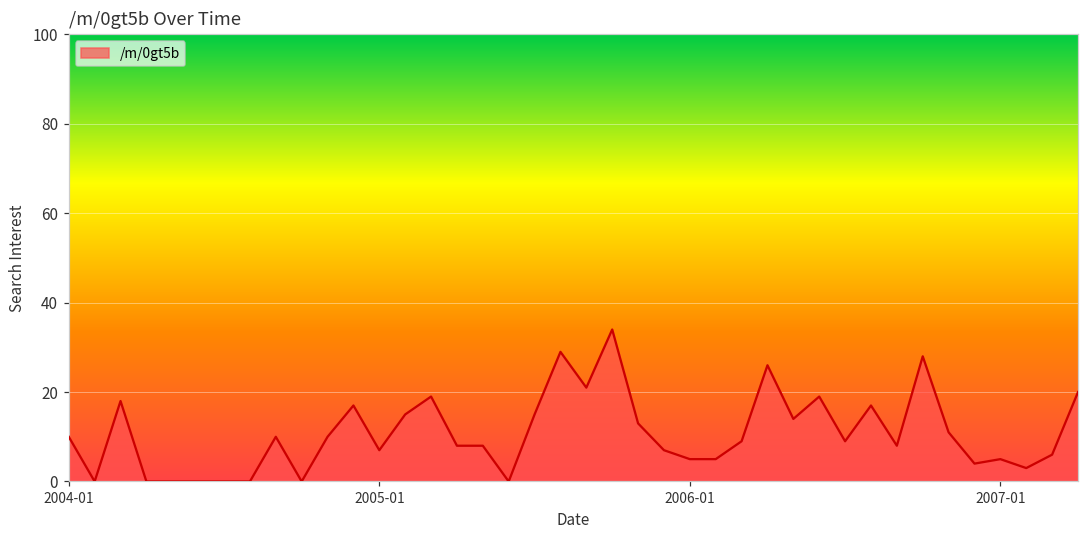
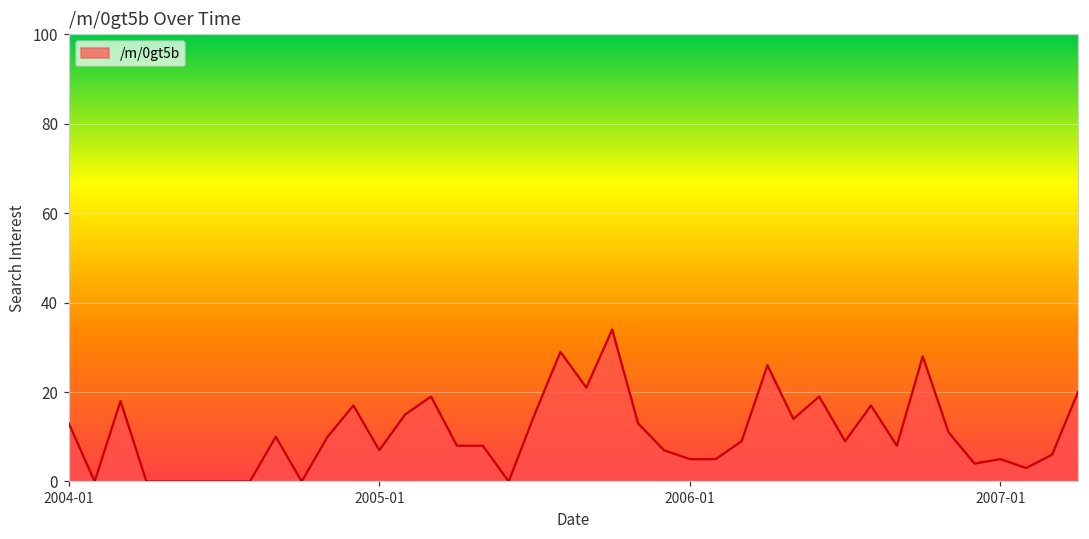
2004-01: 10 -> 13
